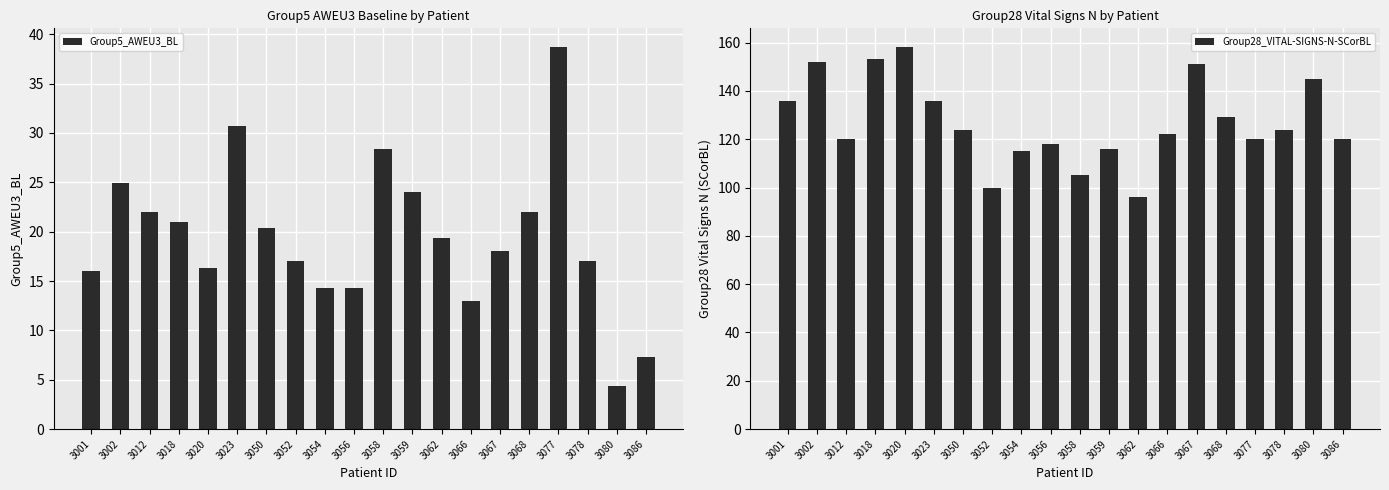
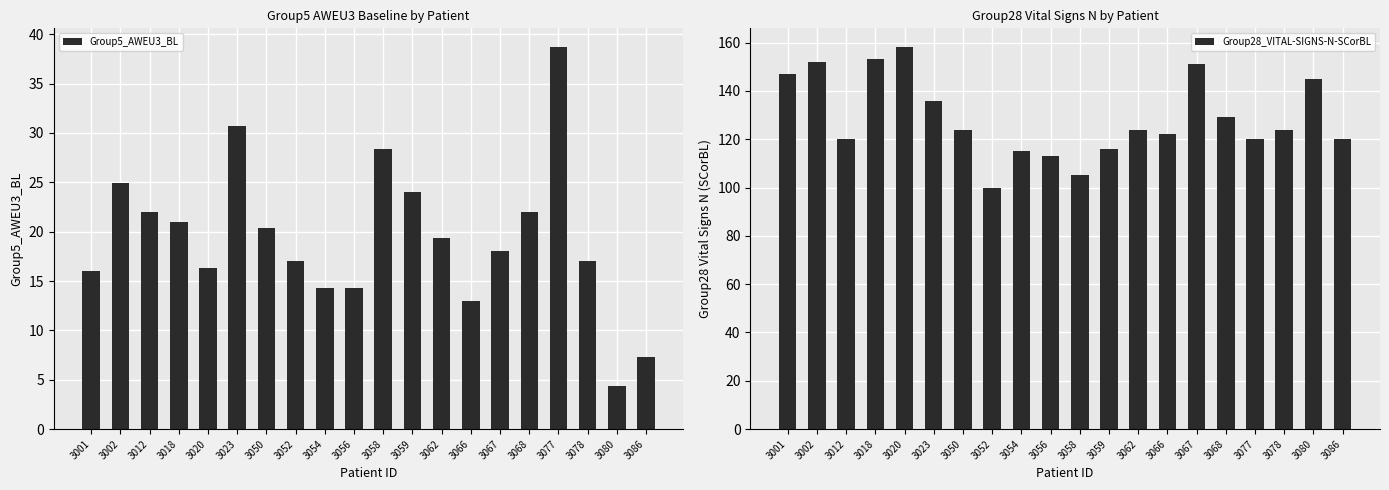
Group28 Vital Signs N by Patient, 3001: 136 -> 147
Group28 Vital Signs N by Patient, 3056: 118 -> 113
Group28 Vital Signs N by Patient, 3062: 96 -> 124
